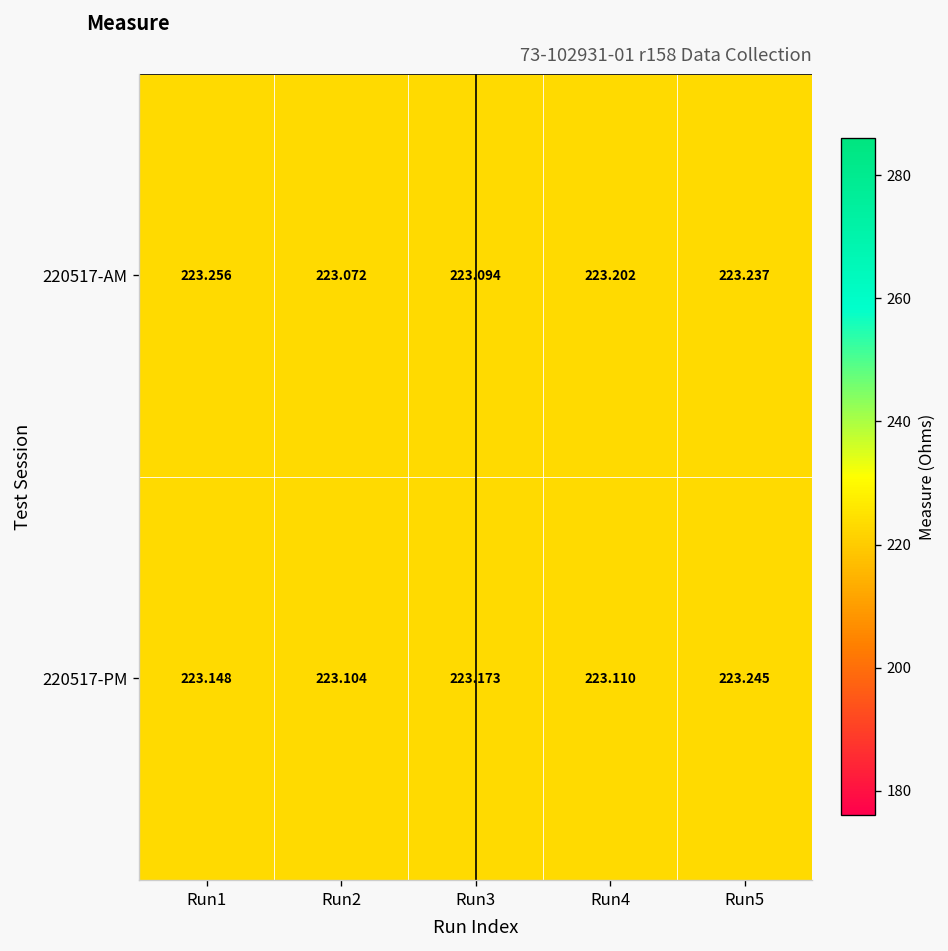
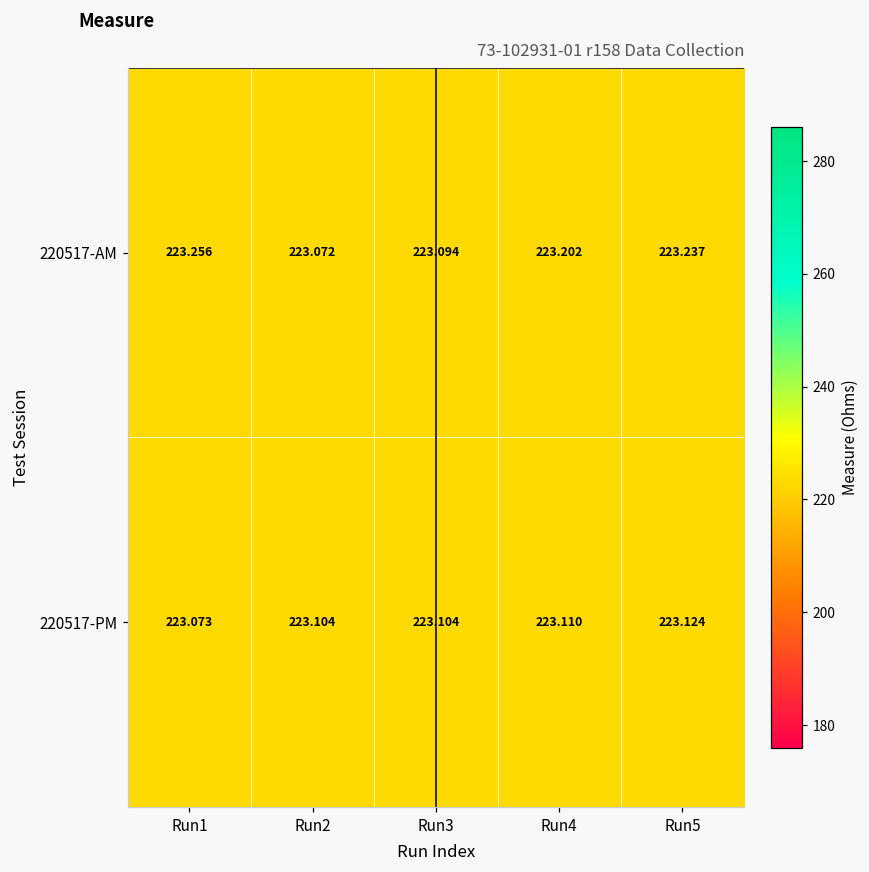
220517-PM, Run1: 223.148 -> 223.073
220517-PM, Run3: 223.173 -> 223.104
220517-PM, Run5: 223.245 -> 223.124
